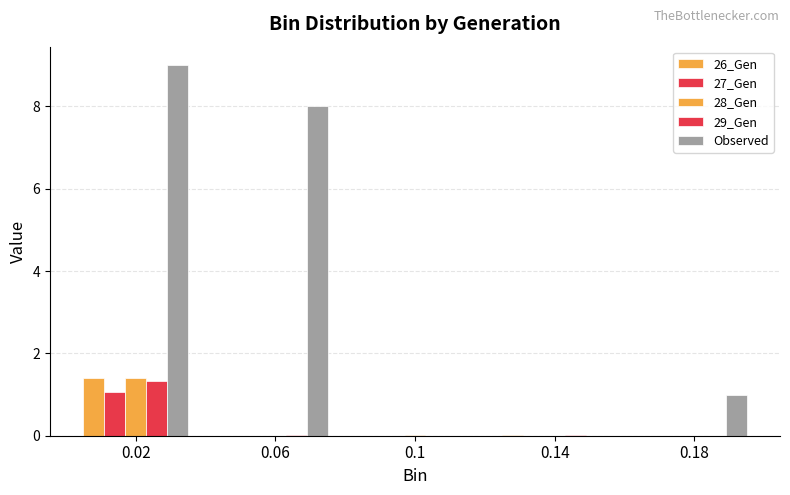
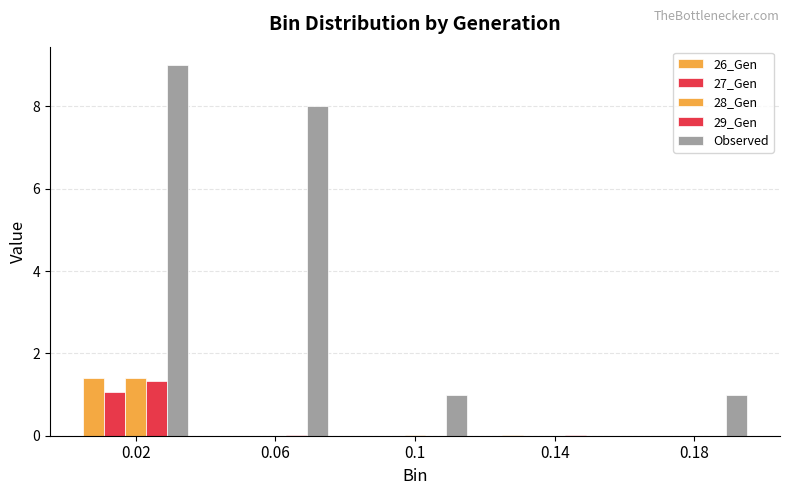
Observed, 0.1: 0 -> 1
